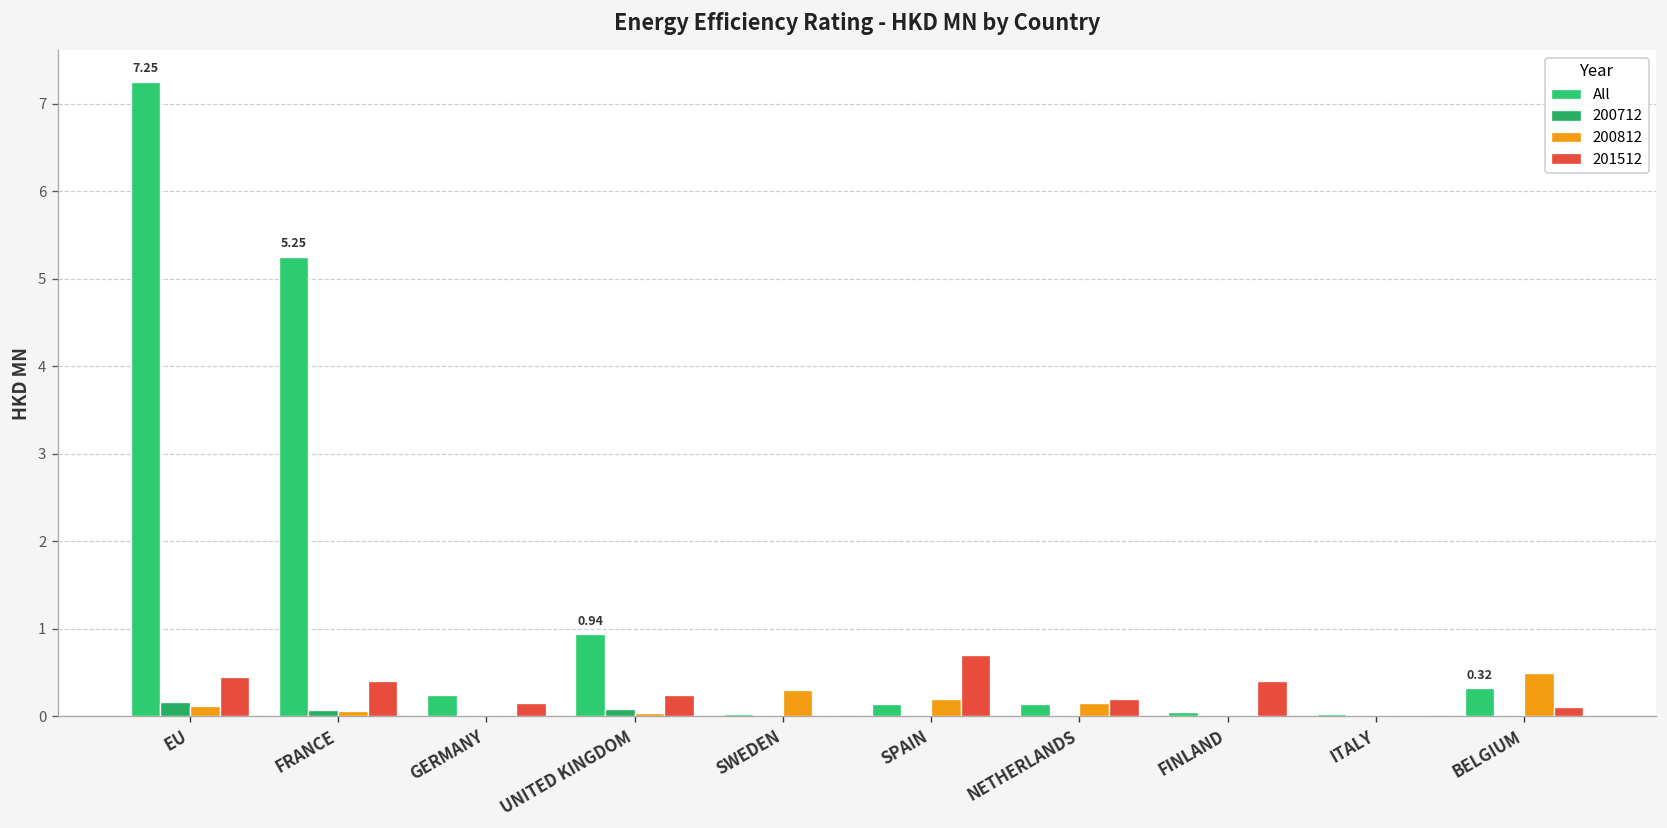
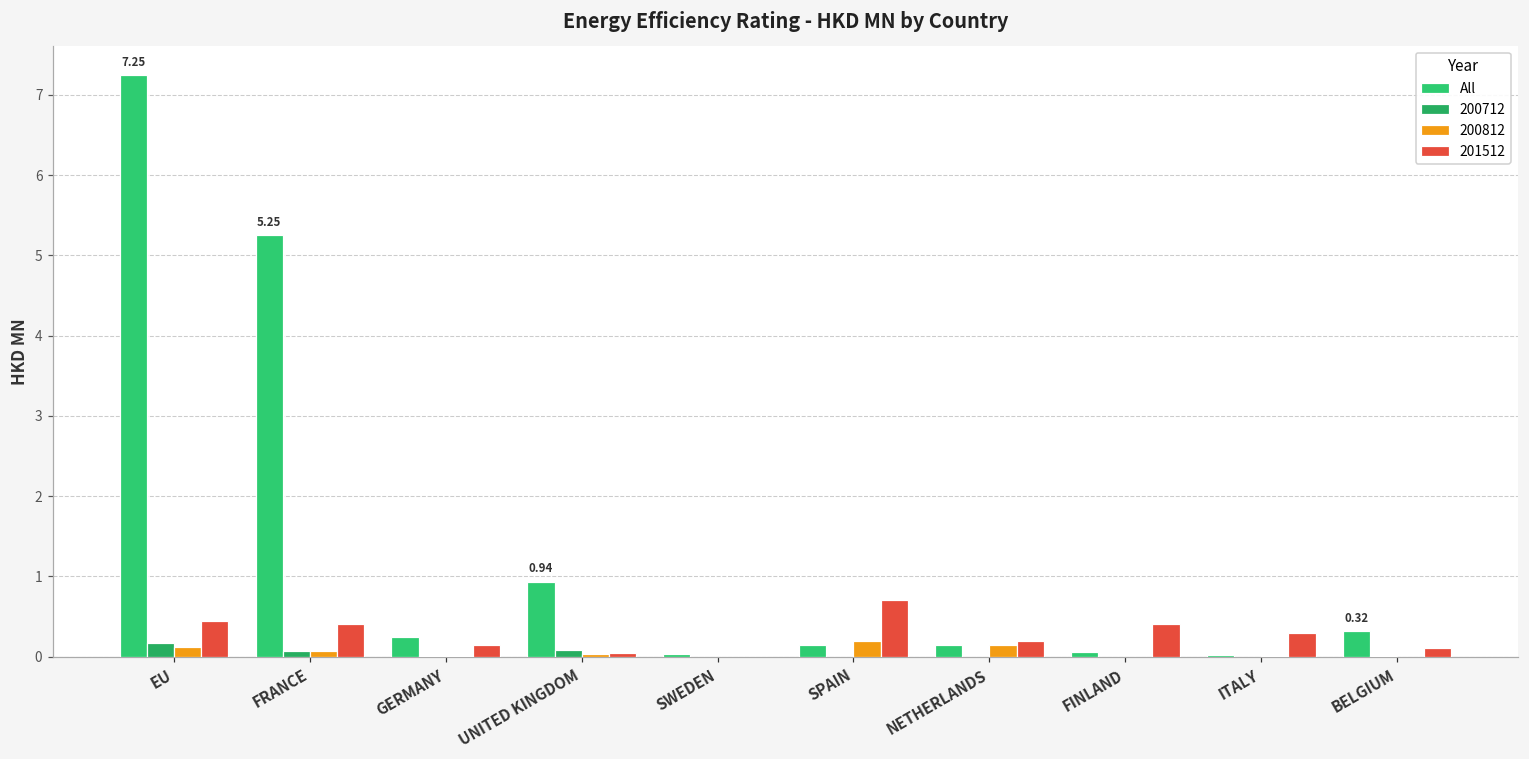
201512, UNITED KINGDOM: 0.2 -> 0.0
200812, SWEDEN: 0.3 -> 0.0
201512, ITALY: 0.0 -> 0.3
200812, BELGIUM: 0.5 -> 0.0
